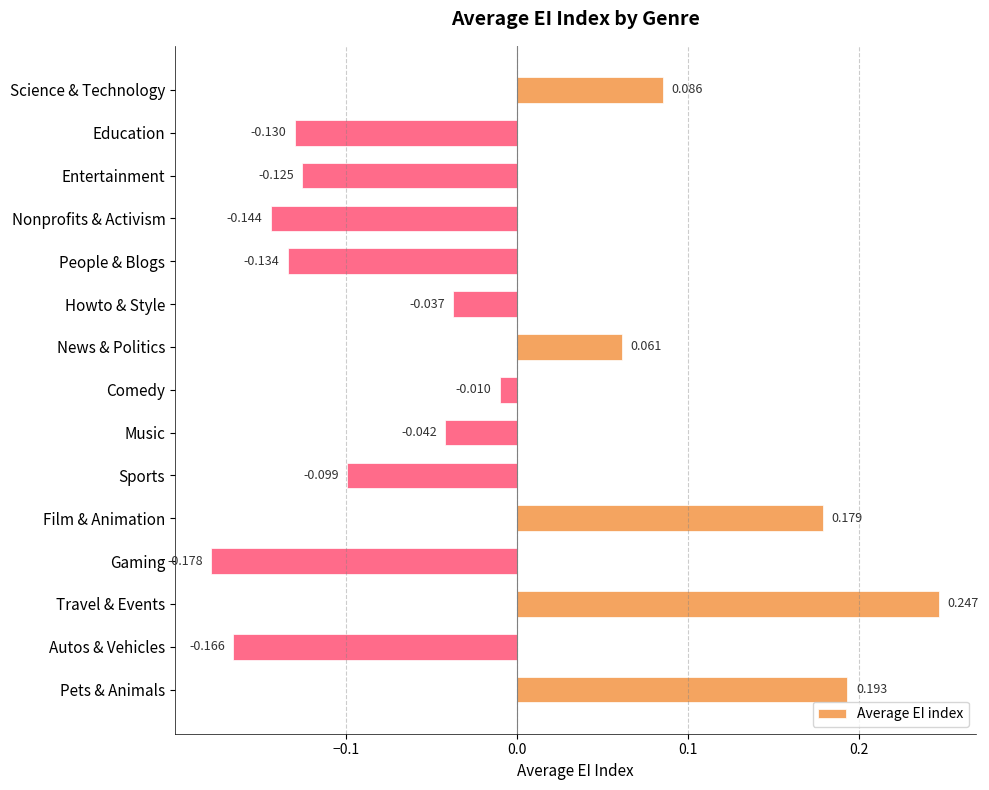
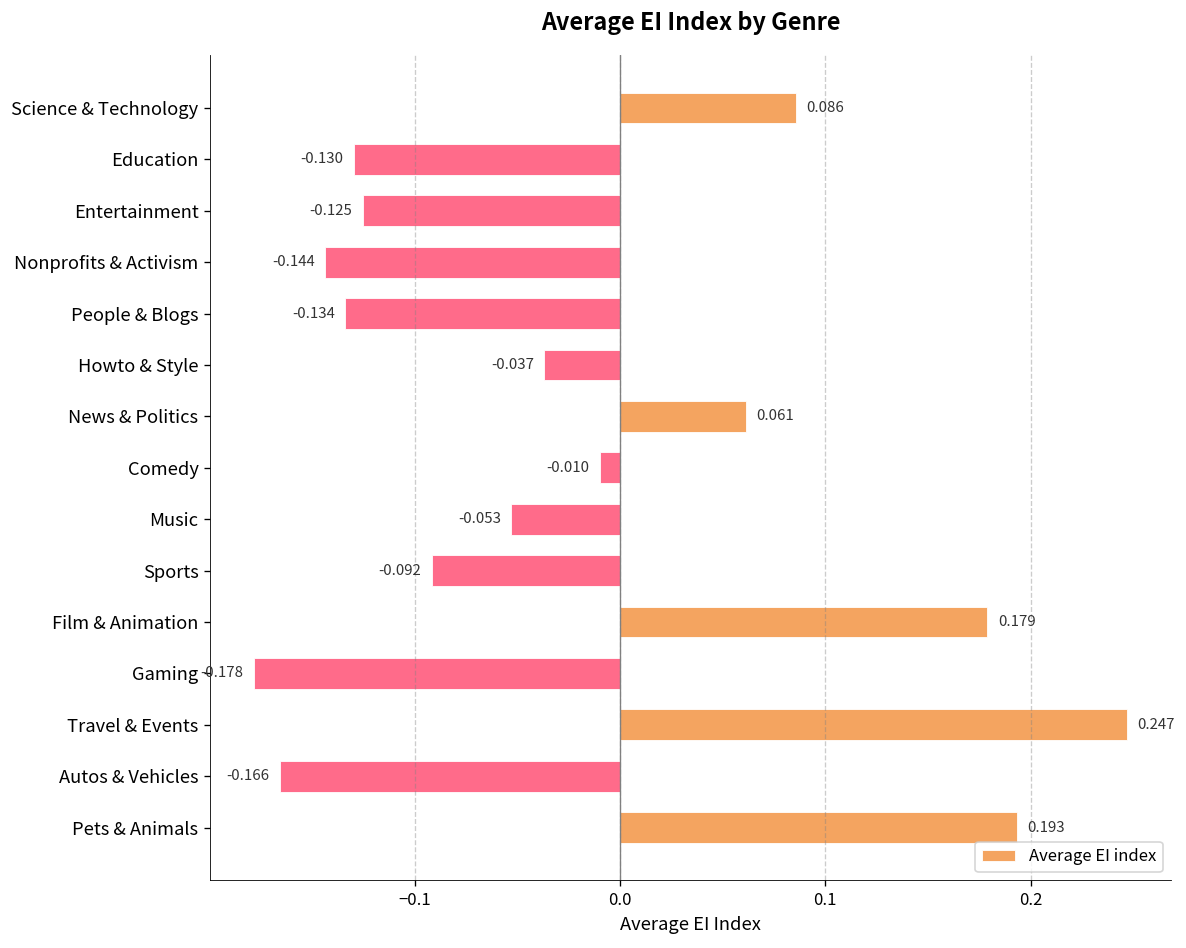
Music: -0.042 -> -0.053
Sports: -0.099 -> -0.092
